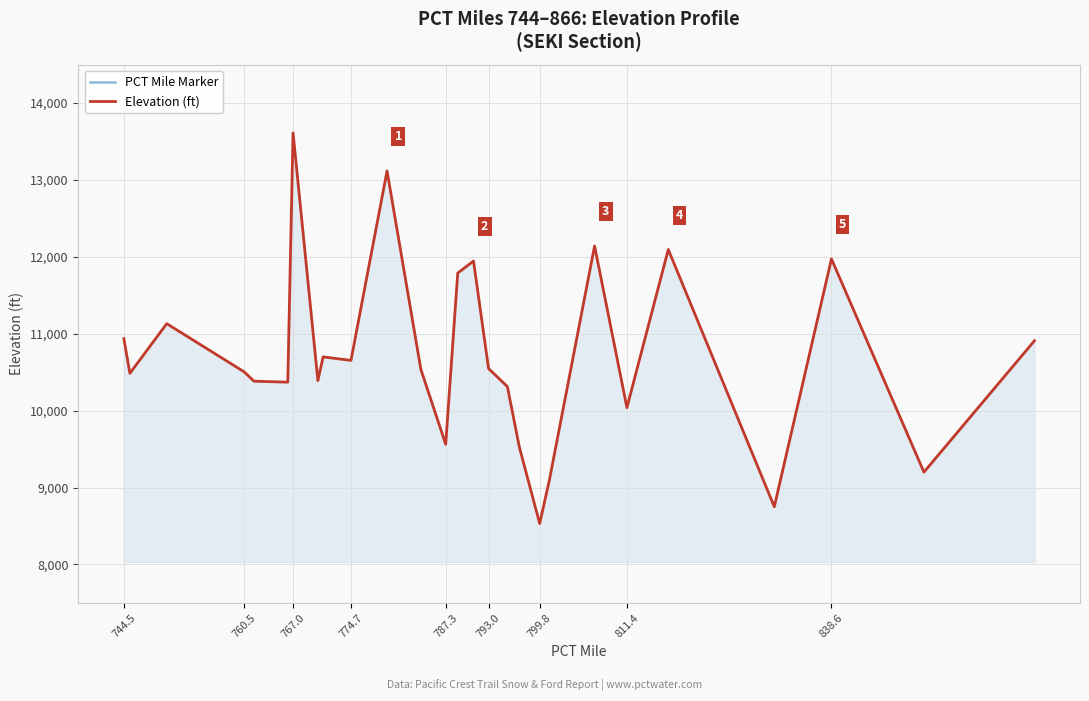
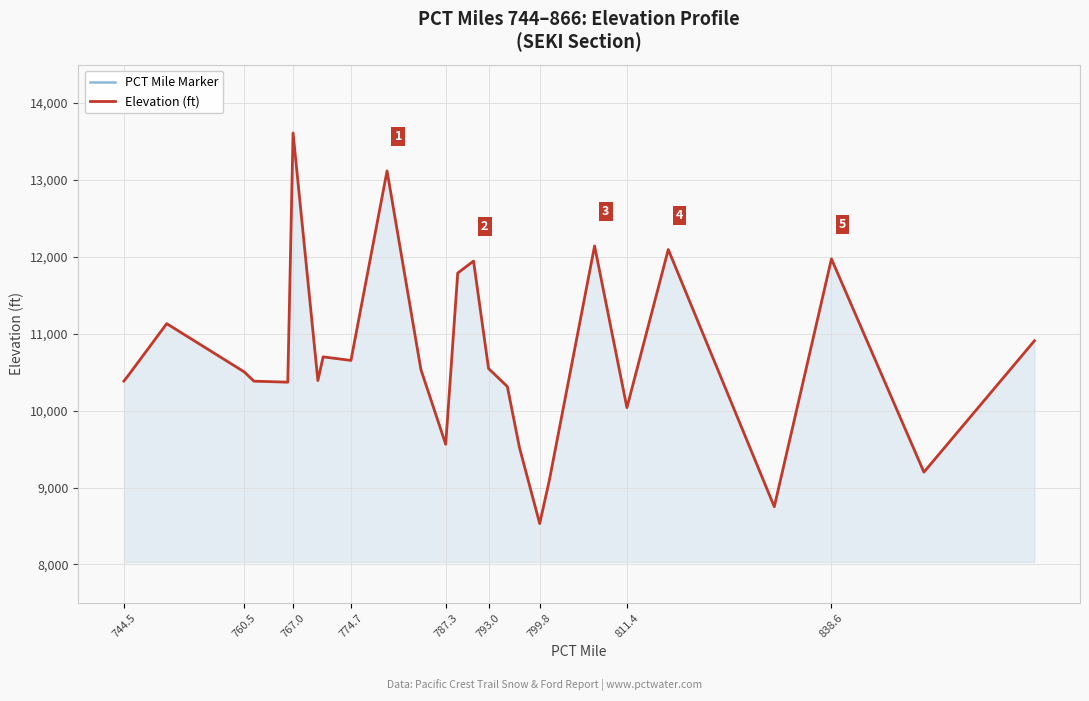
Elevation (ft), 744.5: 10,900 -> 10,400
